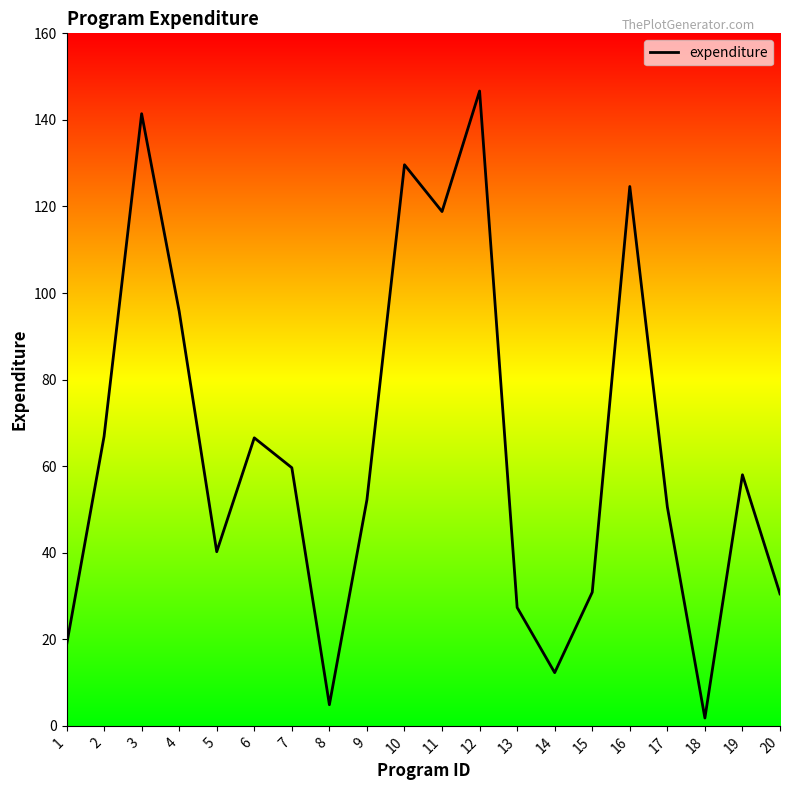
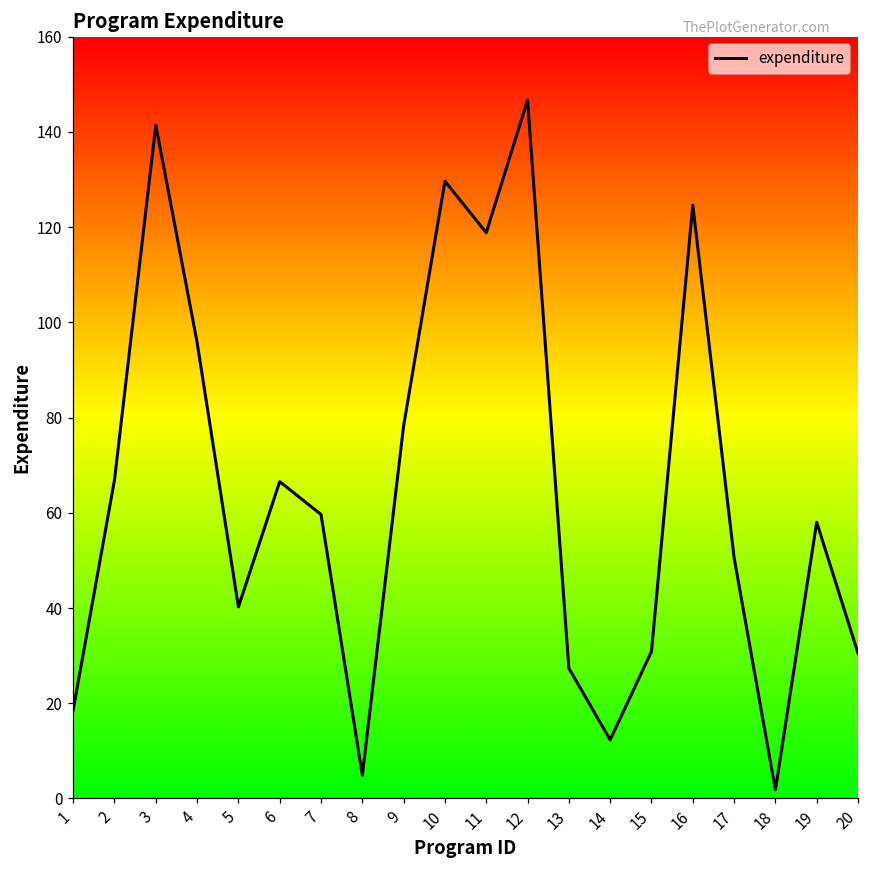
9: 52 -> 78
